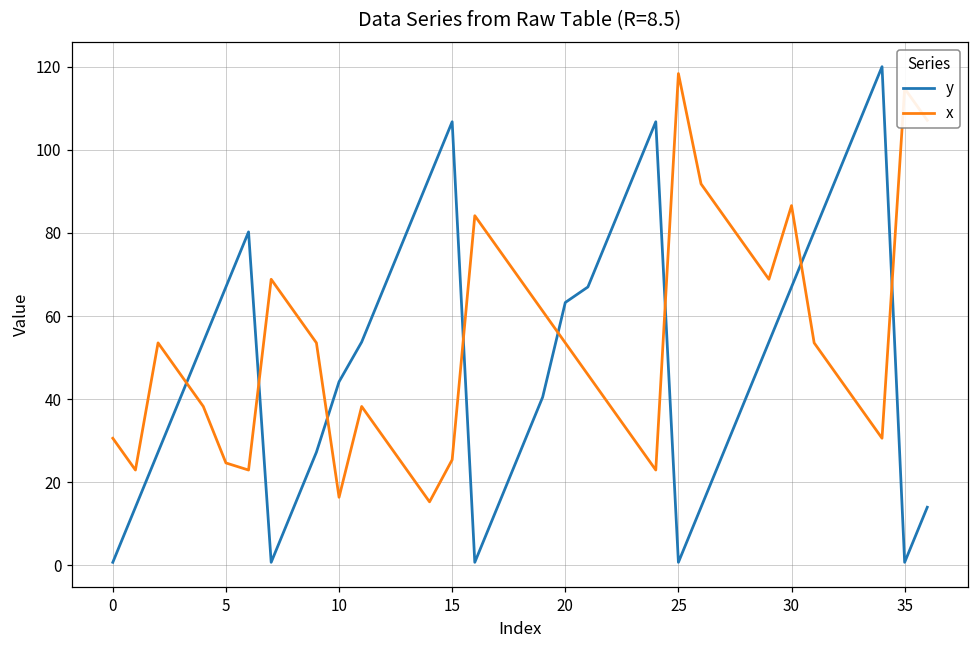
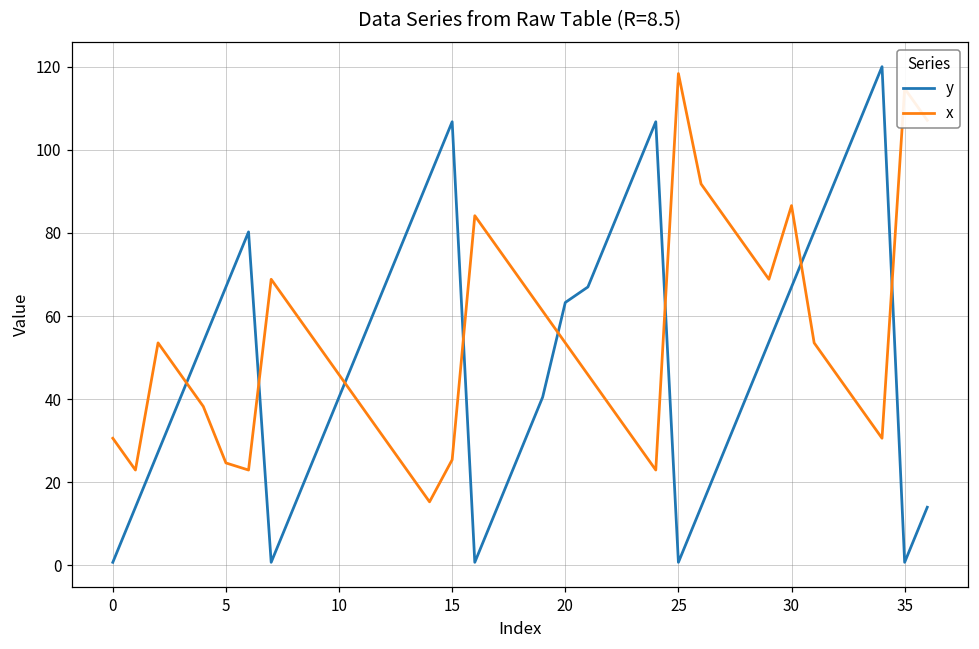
y, 10: 44 -> 41
x, 10: 16 -> 46
